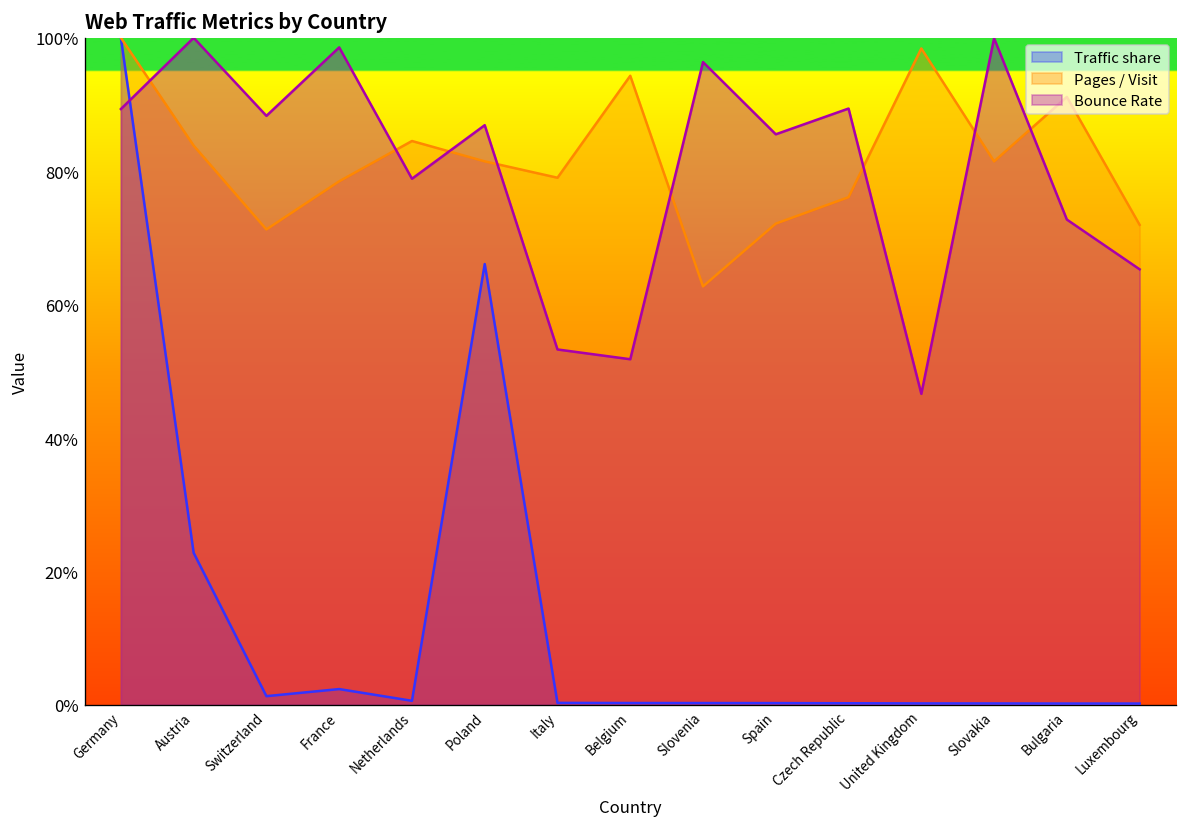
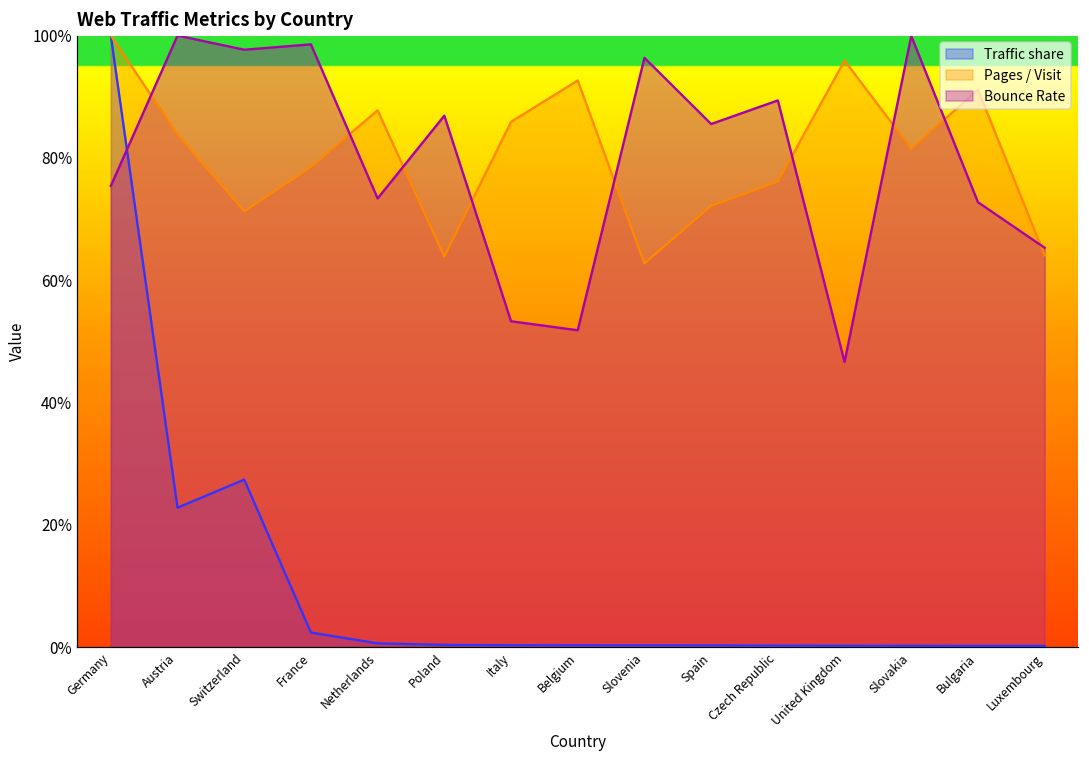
Bounce Rate, Germany: 89% -> 75%
Traffic share, Switzerland: 1% -> 27%
Bounce Rate, Switzerland: 88% -> 98%
Pages / Visit, Netherlands: 85% -> 88%
Bounce Rate, Netherlands: 79% -> 73%
Traffic share, Poland: 66% -> 0%
Pages / Visit, Poland: 81% -> 64%
Pages / Visit, Italy: 79% -> 86%
Pages / Visit, Belgium: 94% -> 93%
Pages / Visit, United Kingdom: 98% -> 96%
Pages / Visit, Luxembourg: 72% -> 64%
